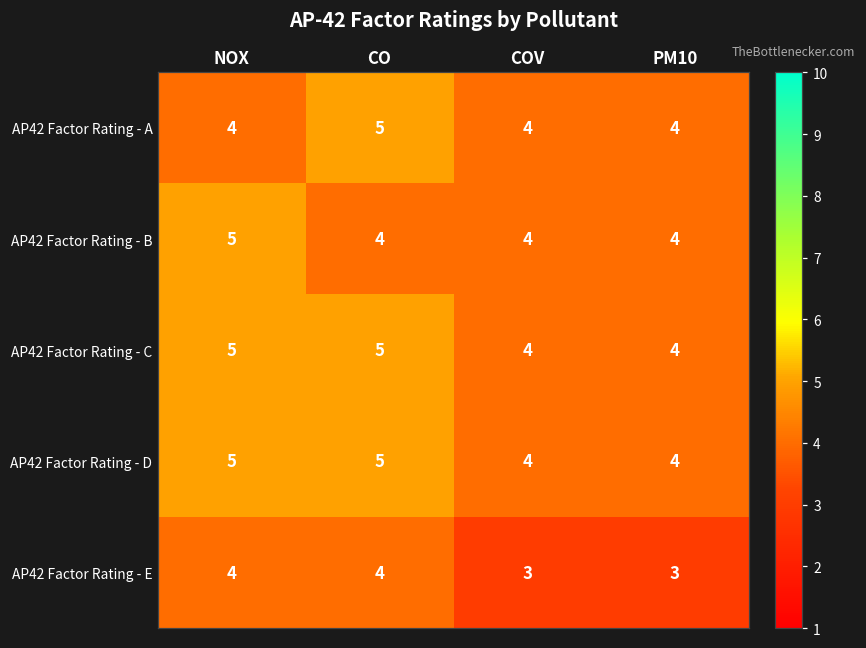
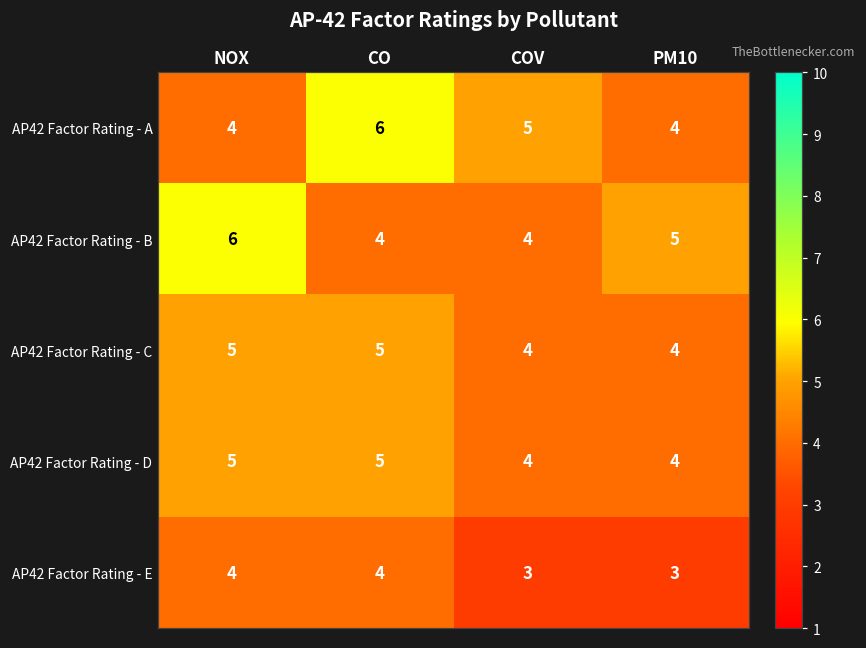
AP42 Factor Rating - A, CO: 5 -> 6
AP42 Factor Rating - A, COV: 4 -> 5
AP42 Factor Rating - B, NOX: 5 -> 6
AP42 Factor Rating - B, PM10: 4 -> 5
